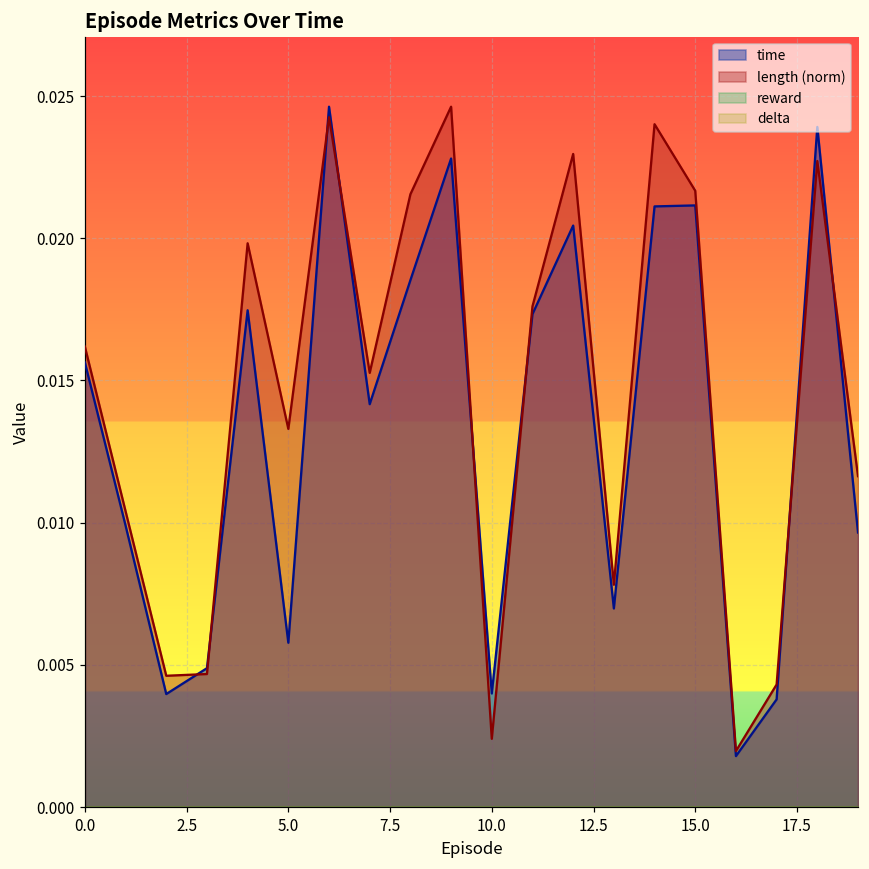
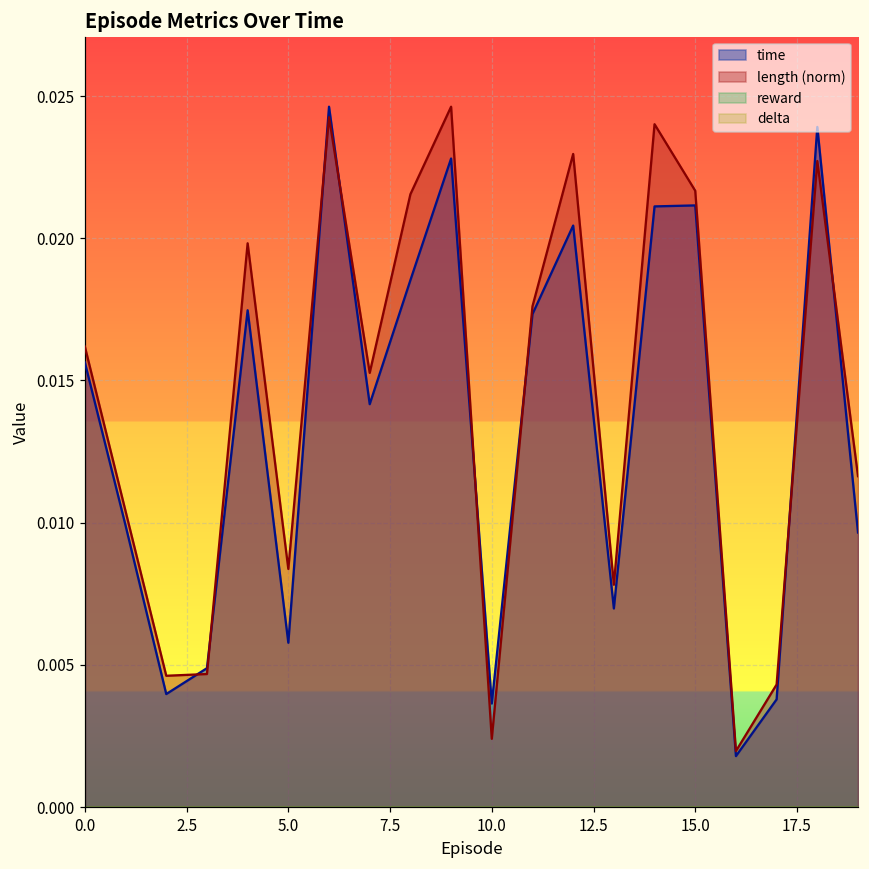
length (norm), 5.0: 0.0133 -> 0.0084
time, 10.0: 0.0040 -> 0.0036
